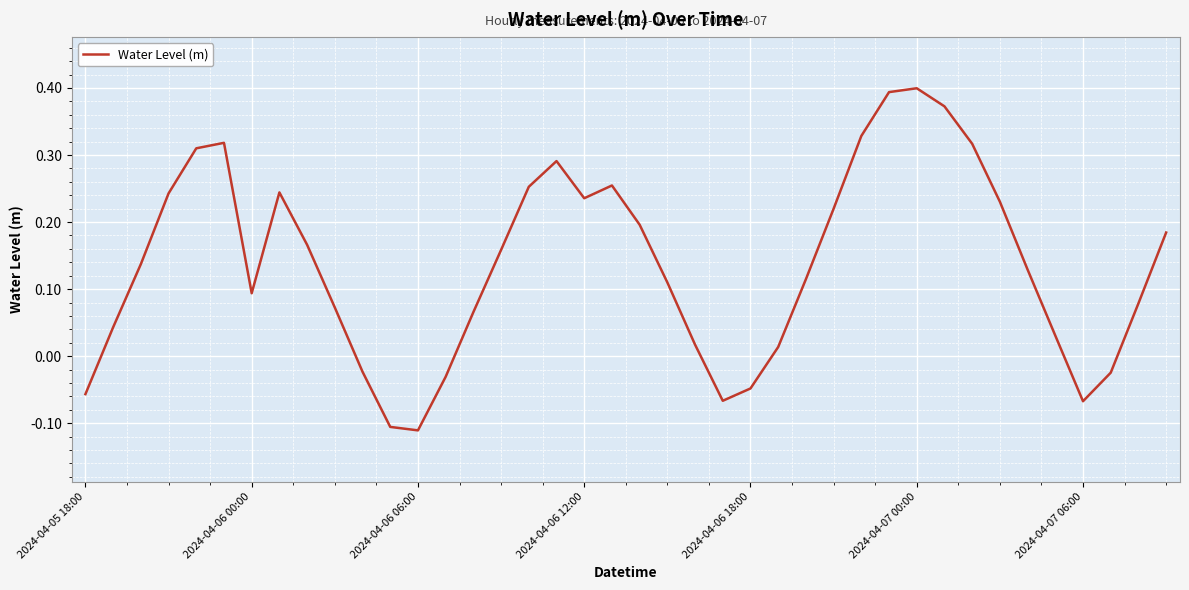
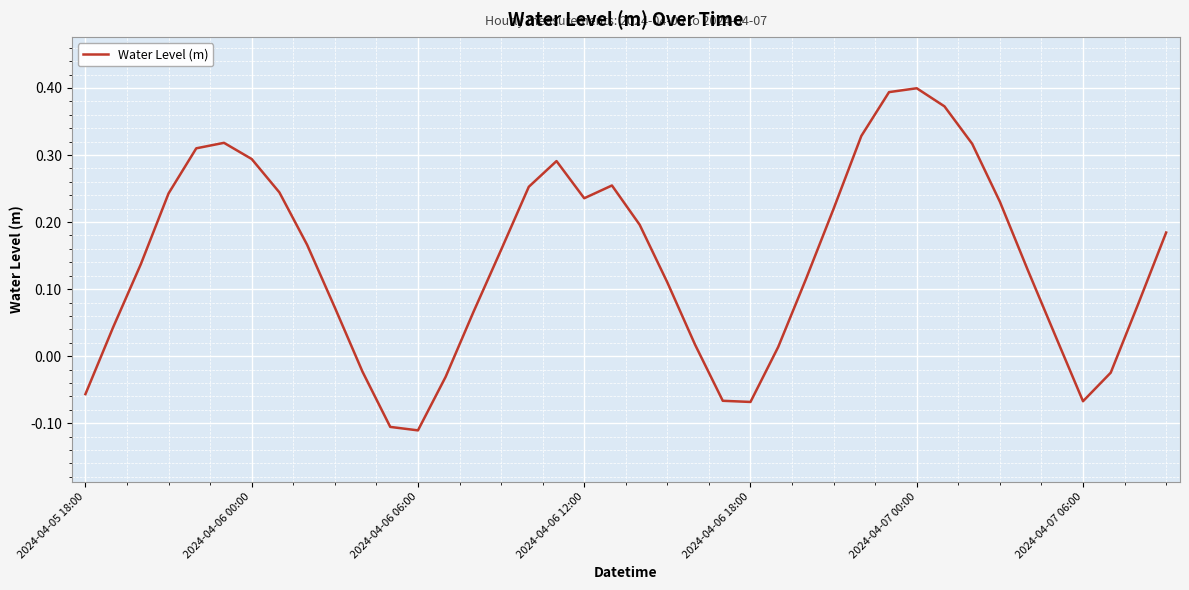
2024-04-06 00:00: 0.09 -> 0.29
2024-04-06 18:00: -0.05 -> -0.07
